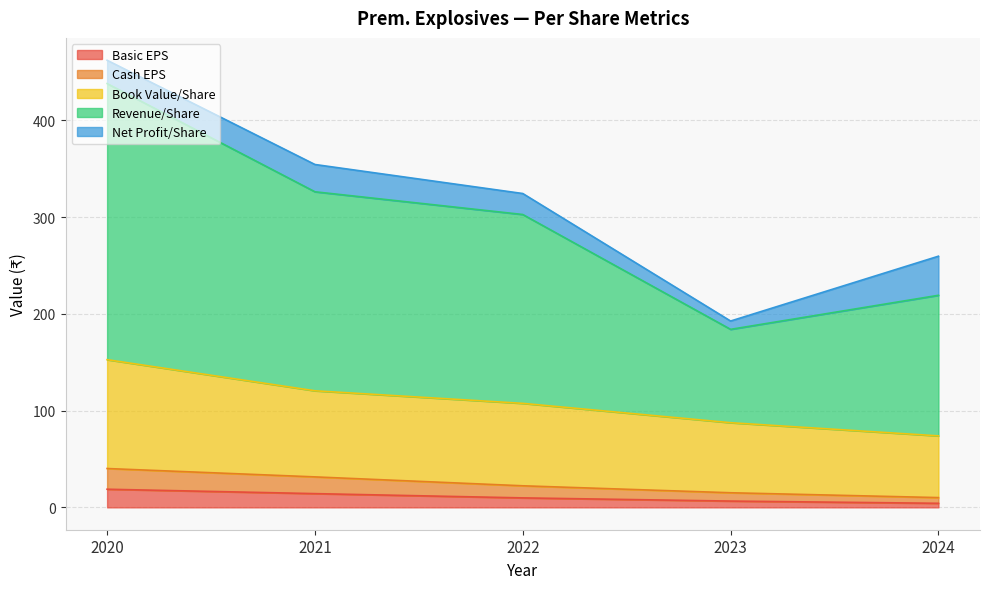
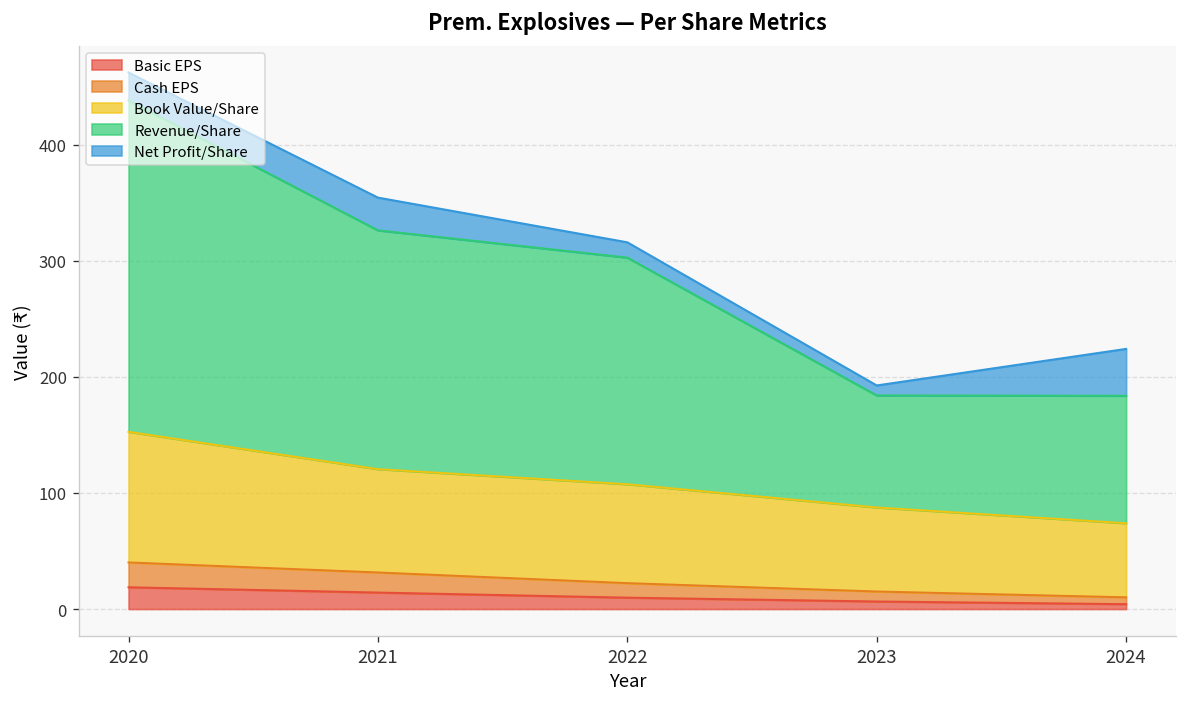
Net Profit/Share, 2022: 20 -> 10
Revenue/Share, 2024: 150 -> 110
